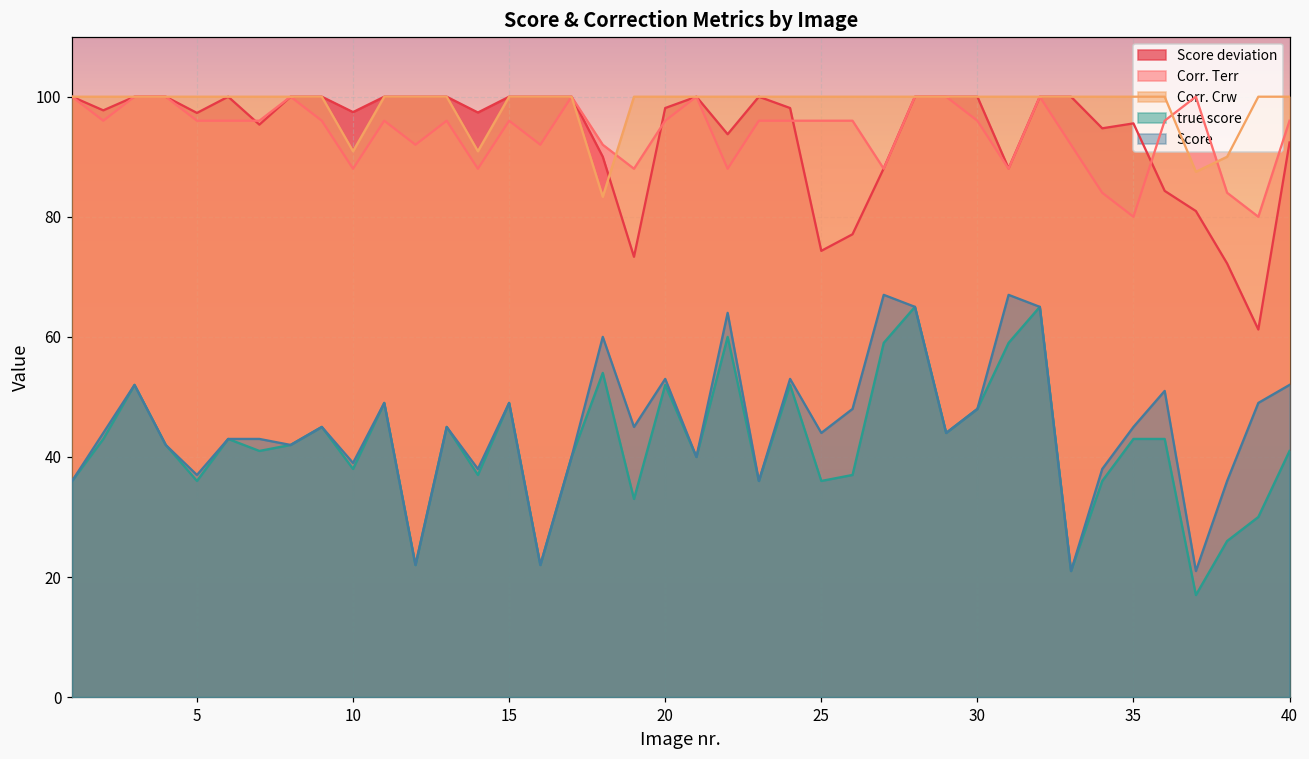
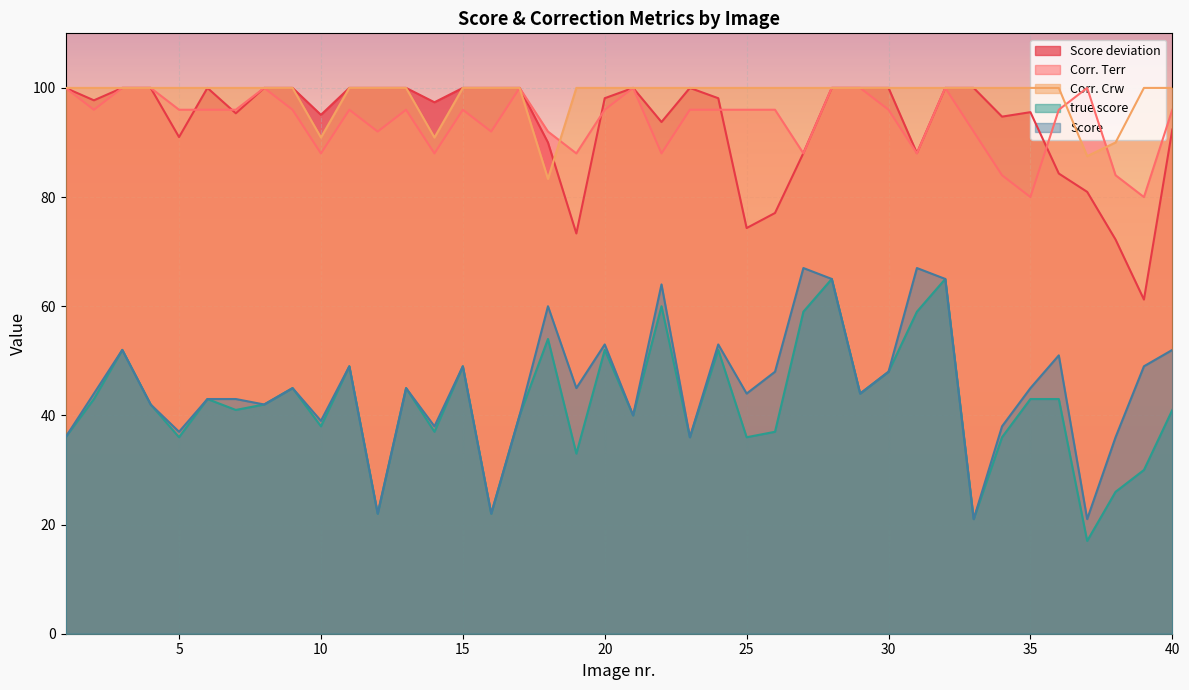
Score deviation, 5: 97 -> 91
Score deviation, 10: 97 -> 95
